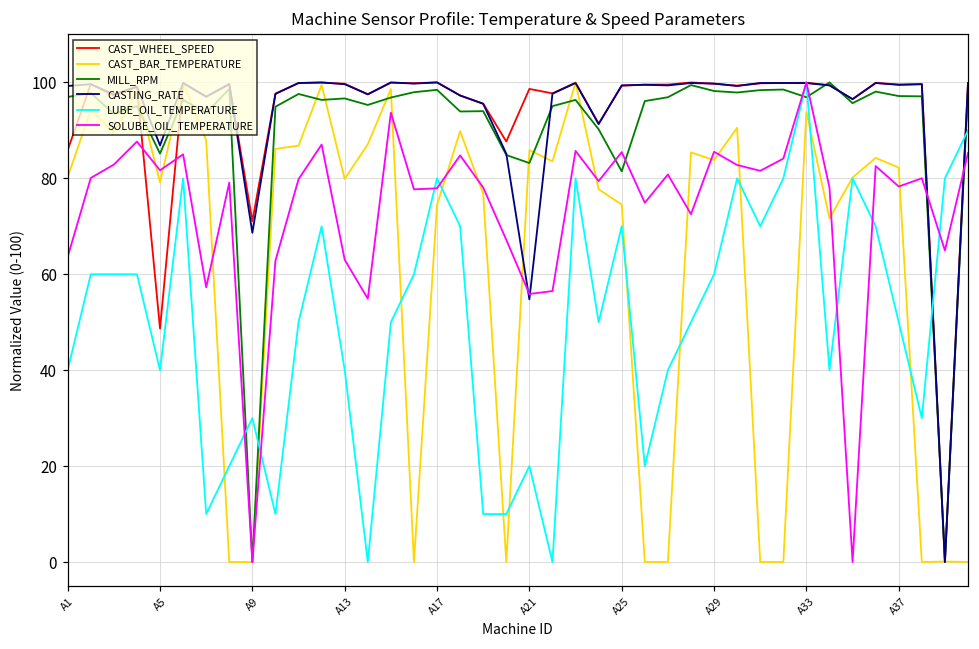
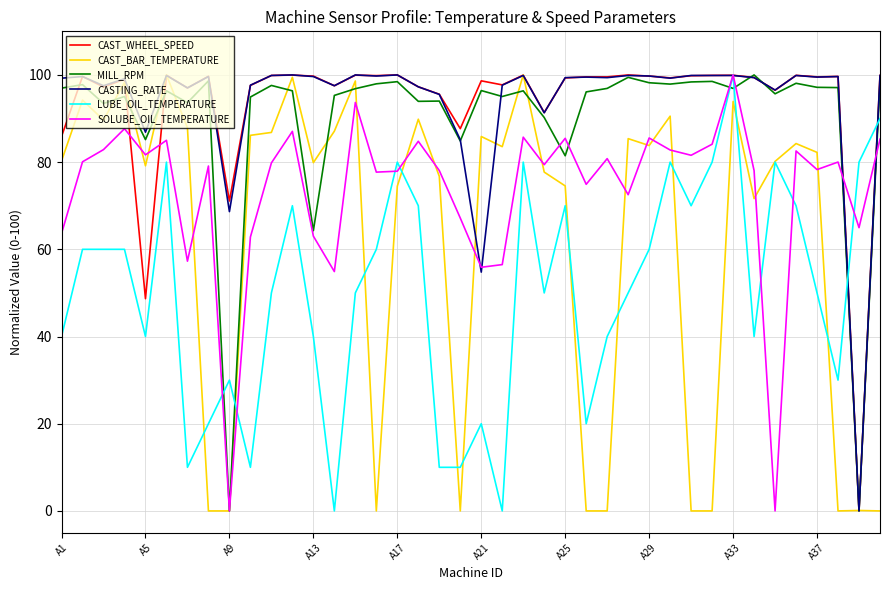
MILL_RPM, A13: 97 -> 64
MILL_RPM, A21: 83 -> 96
